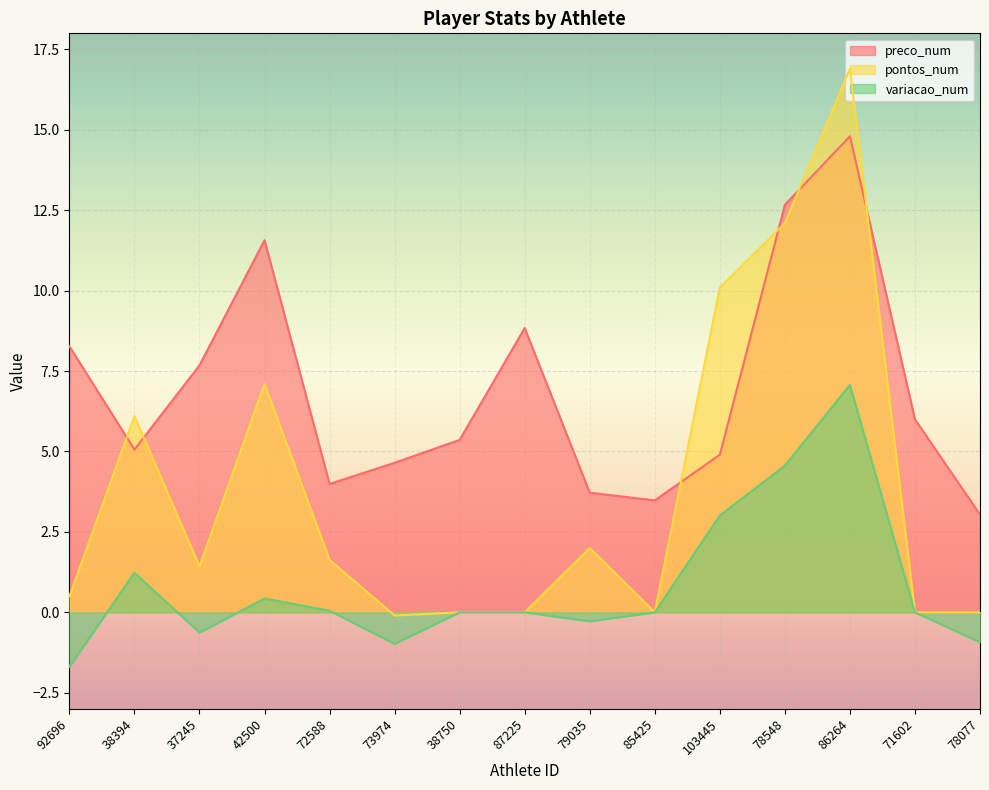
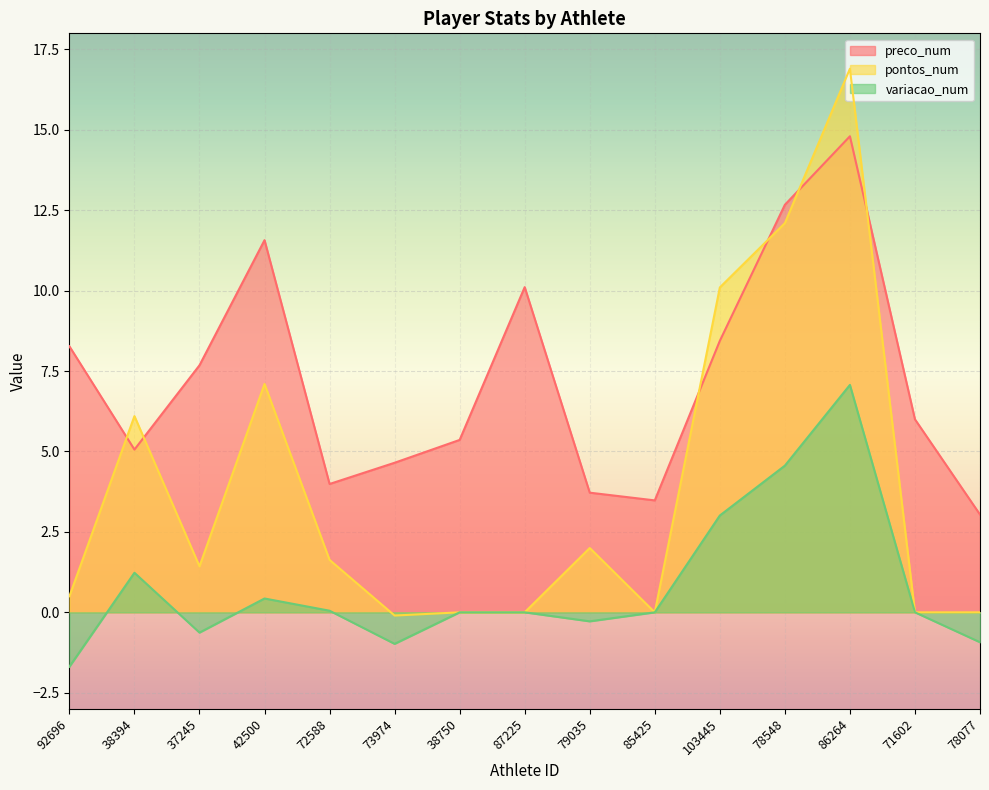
preco_num, 87225: 8.8 -> 10.1
preco_num, 103445: 4.9 -> 8.4
